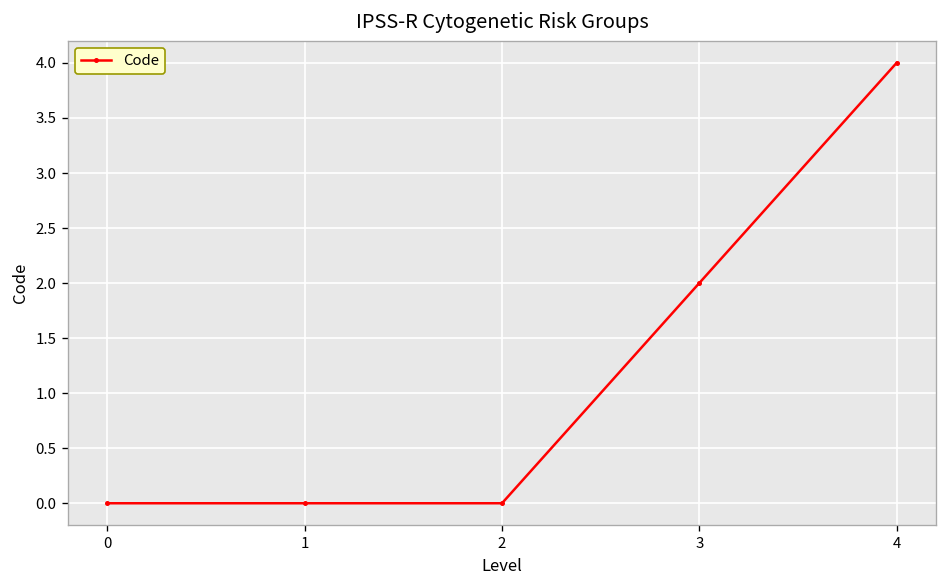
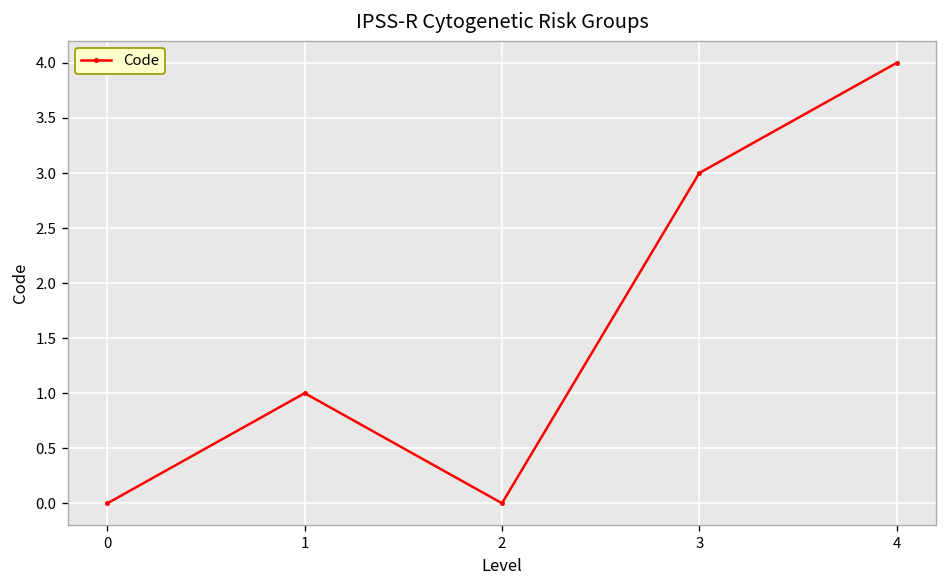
1: 0 -> 1
3: 2 -> 3
